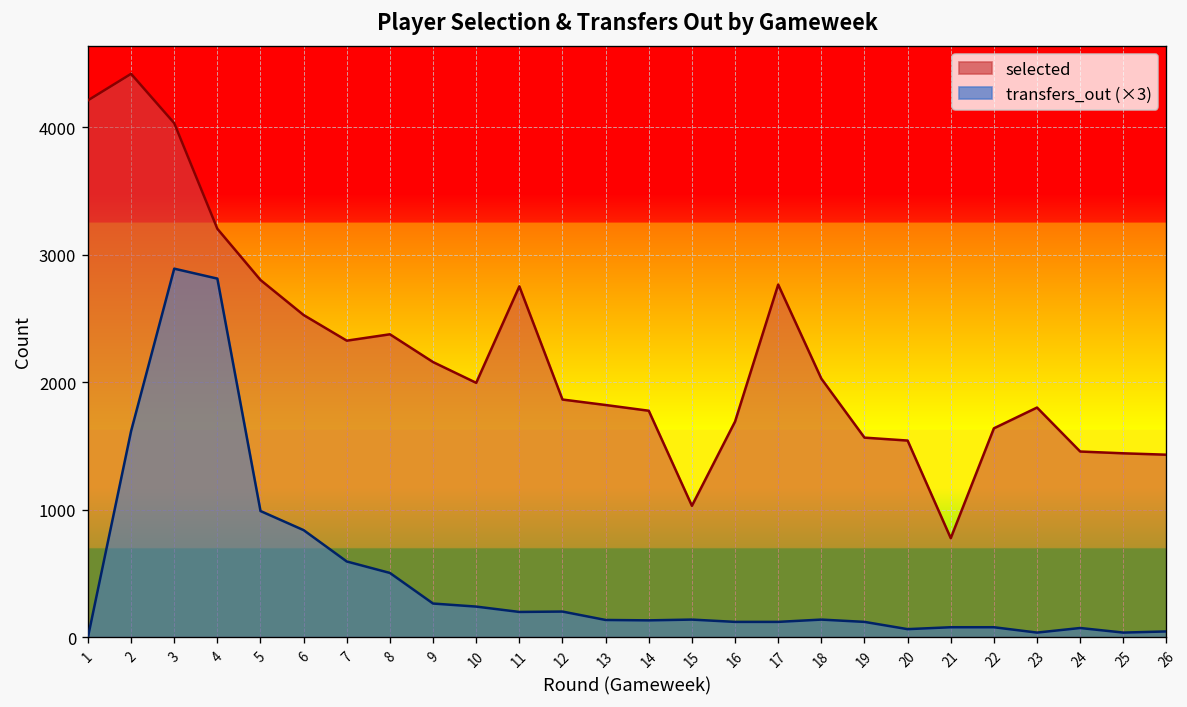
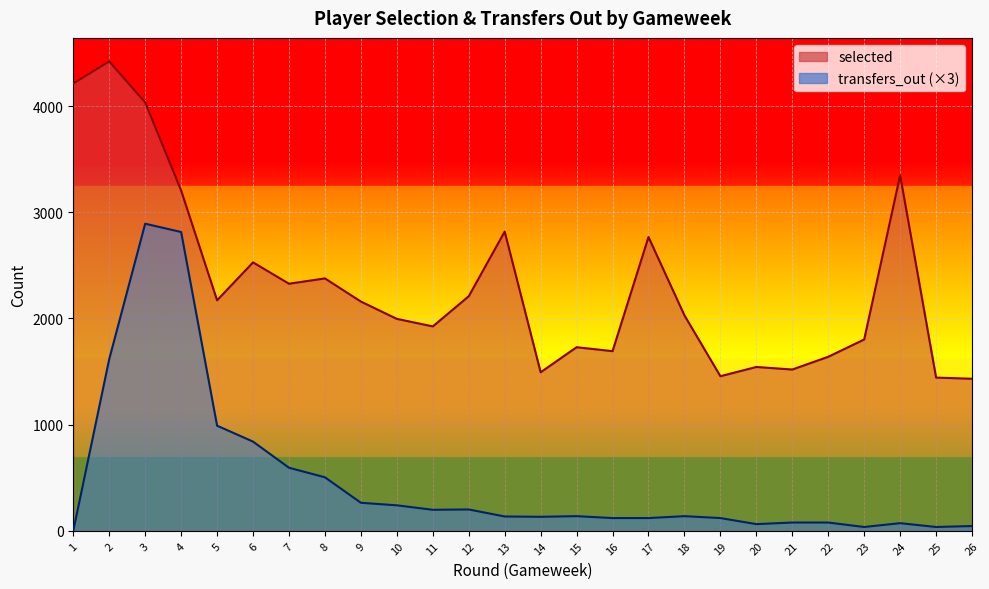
selected, 5: 2800 -> 2170
selected, 11: 2750 -> 1930
selected, 12: 1870 -> 2210
selected, 13: 1820 -> 2820
selected, 14: 1780 -> 1490
selected, 15: 1030 -> 1730
selected, 19: 1570 -> 1460
selected, 21: 780 -> 1520
selected, 24: 1460 -> 3350
